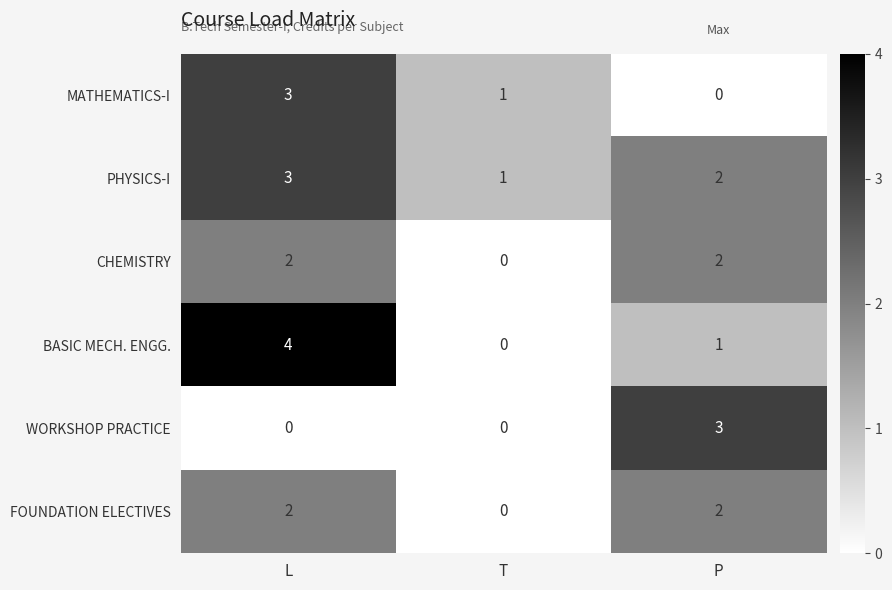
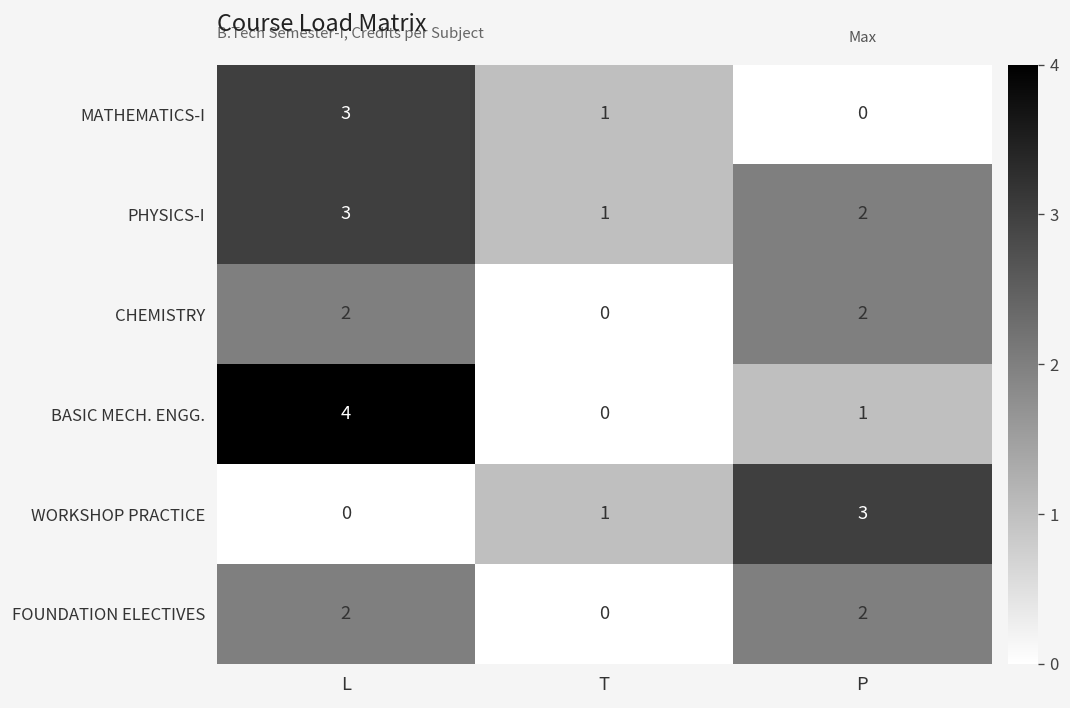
WORKSHOP PRACTICE, T: 0 -> 1
